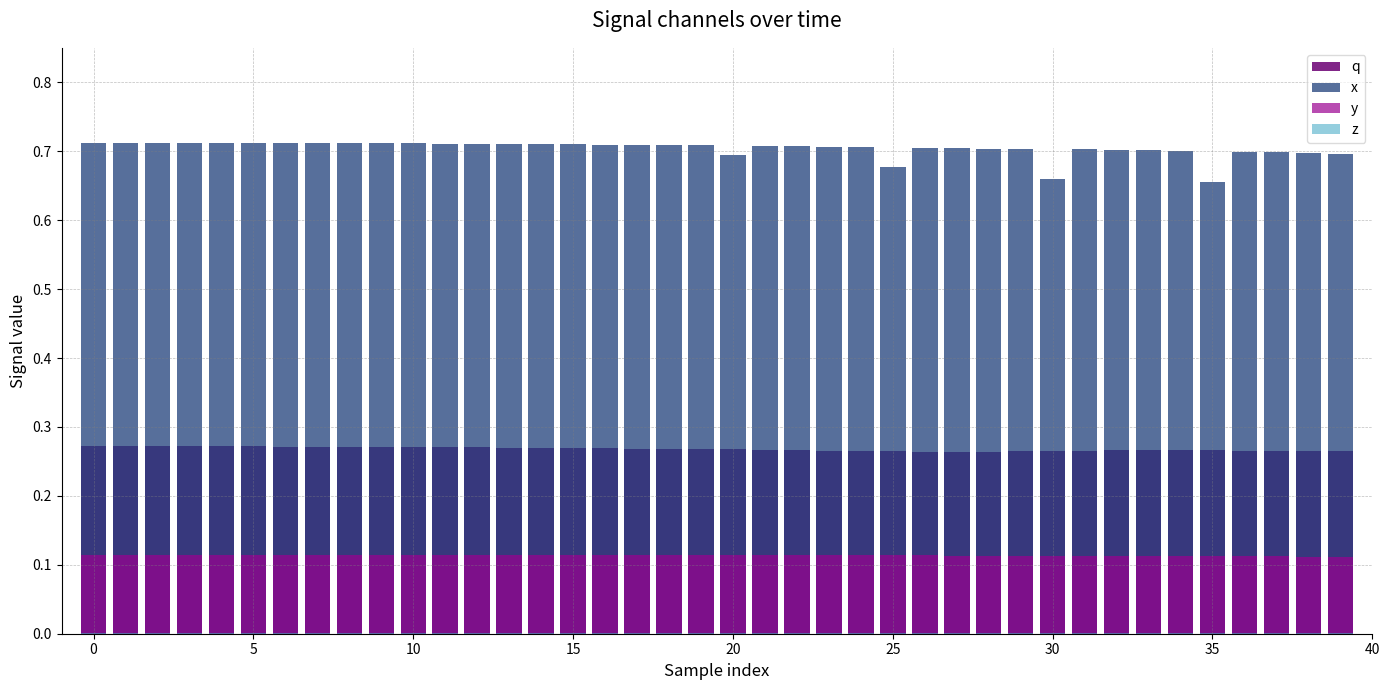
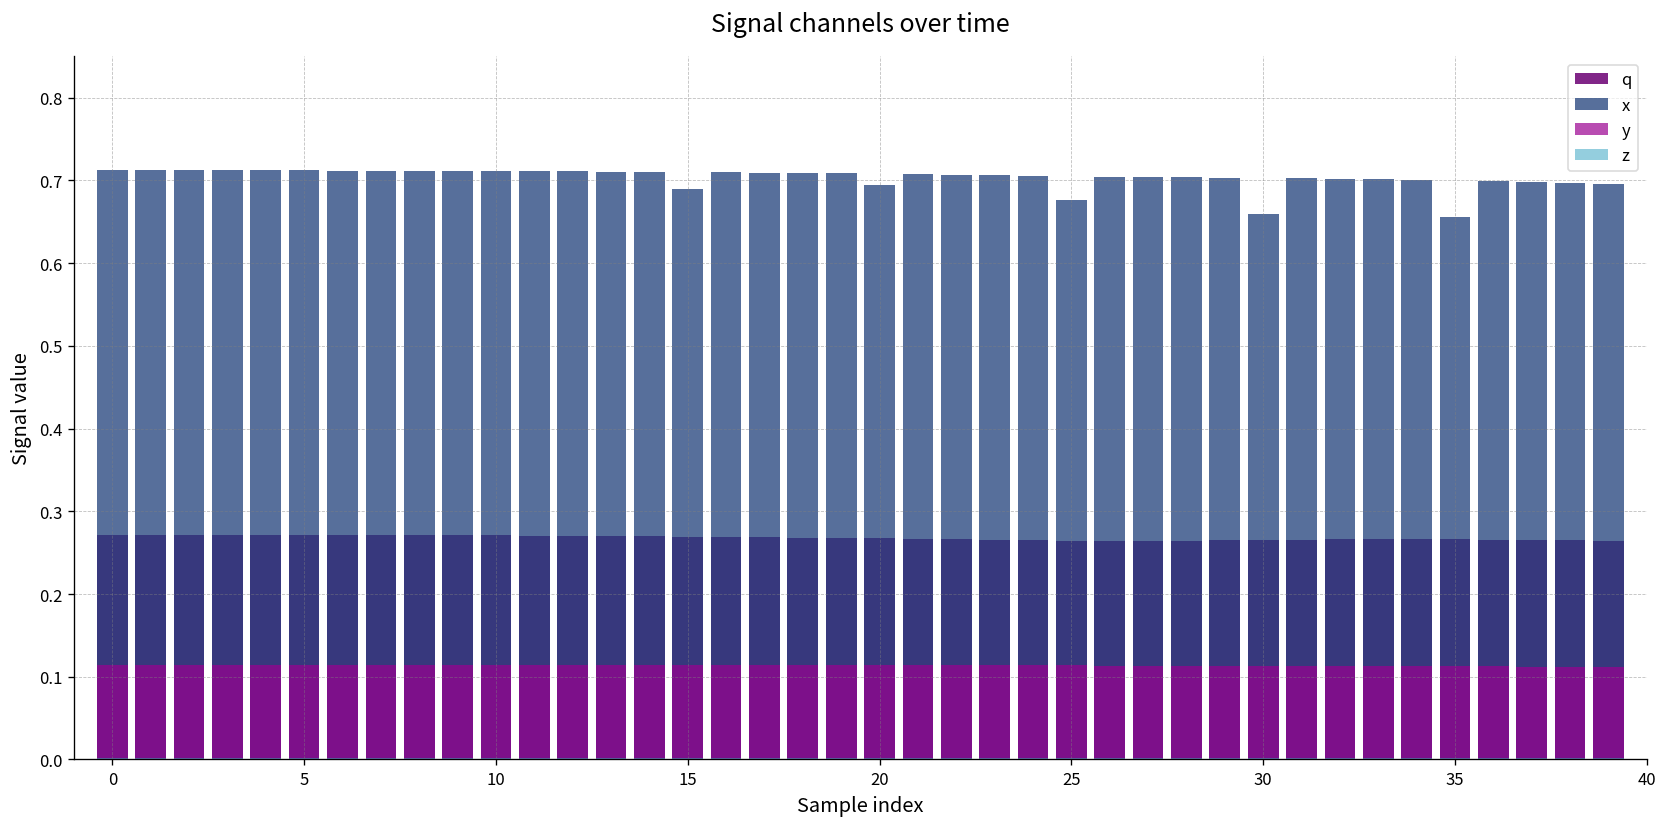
x, 15: 0.71 -> 0.69
